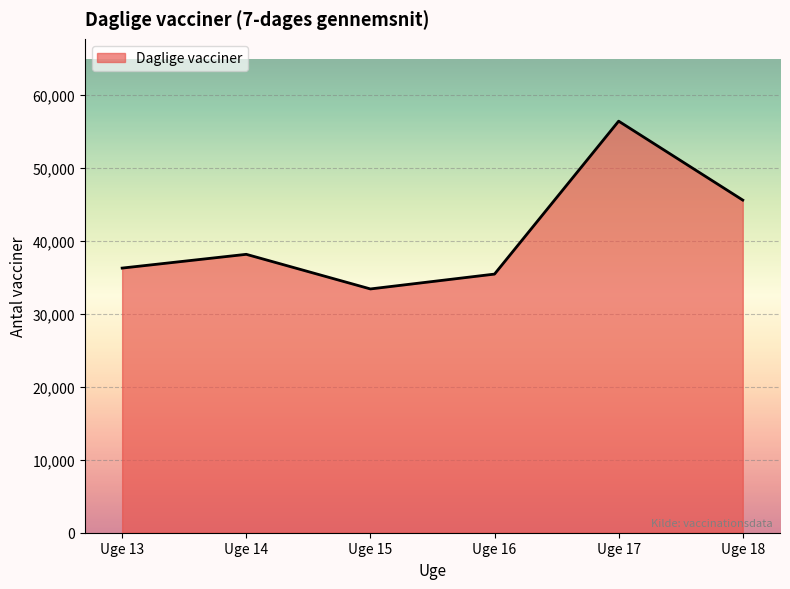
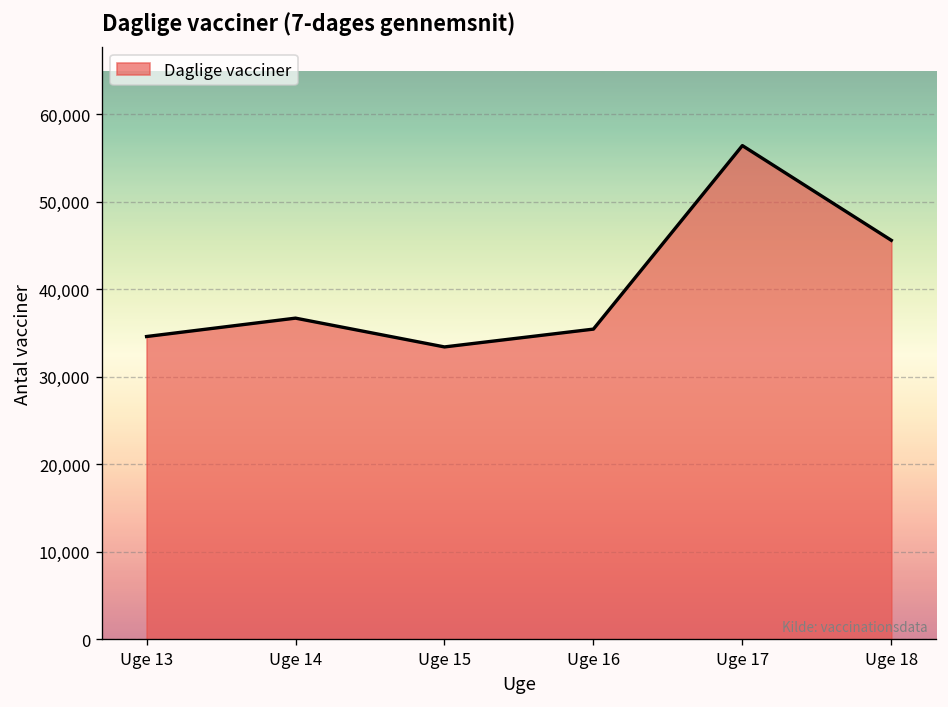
Uge 13: 36,000 -> 35,000
Uge 14: 38,000 -> 37,000
